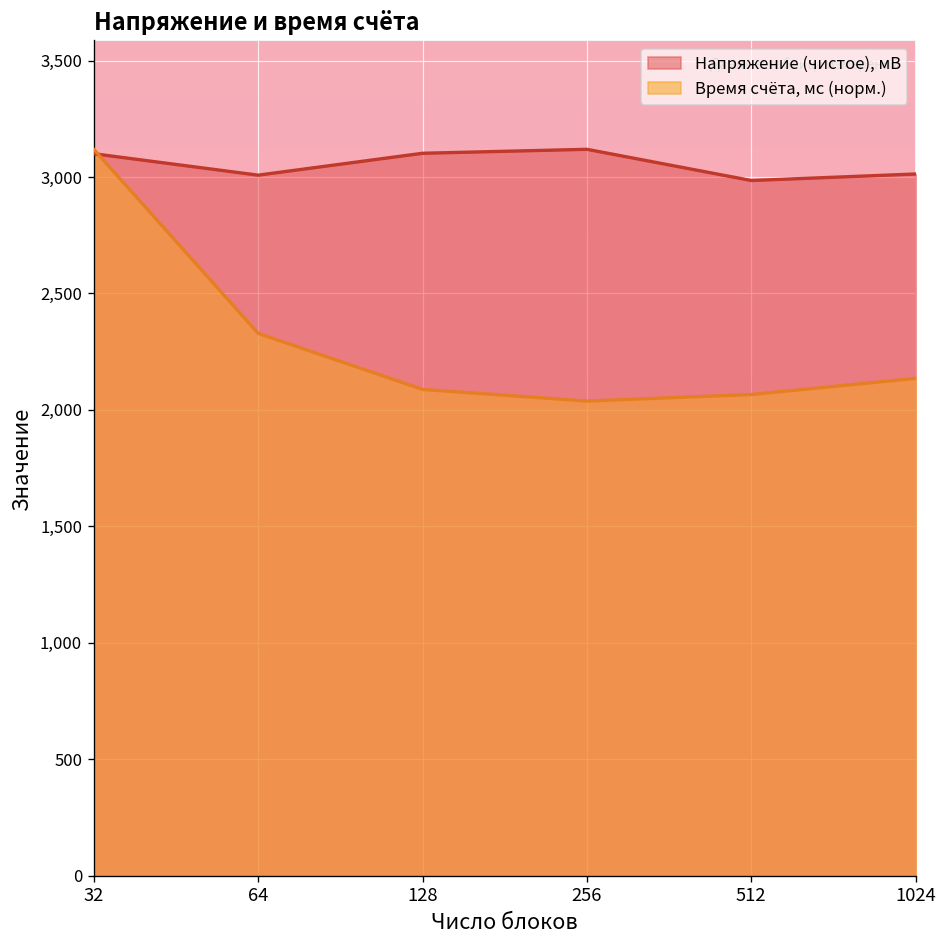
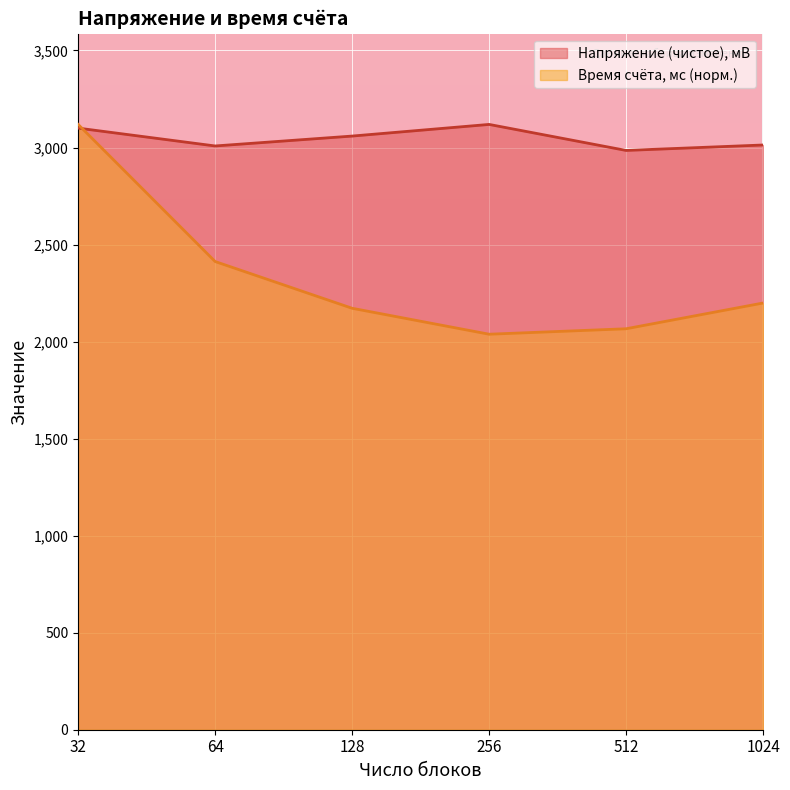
Время счёта, мс (норм.), 64: 2,330 -> 2,410
Напряжение (чистое), мВ, 128: 3,100 -> 3,060
Время счёта, мс (норм.), 128: 2,090 -> 2,170
Время счёта, мс (норм.), 1024: 2,140 -> 2,200
